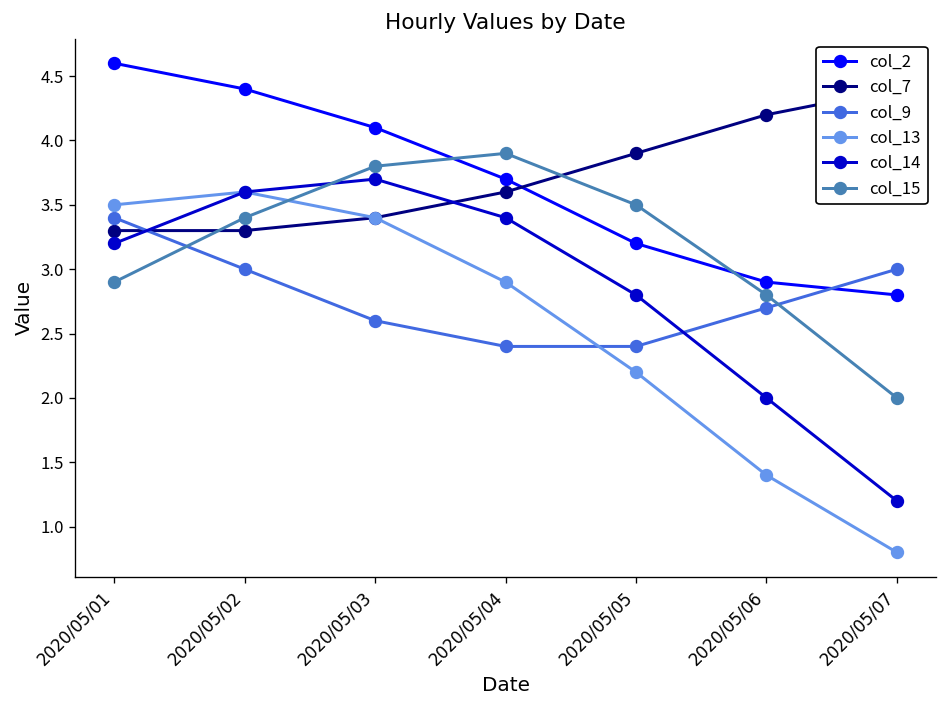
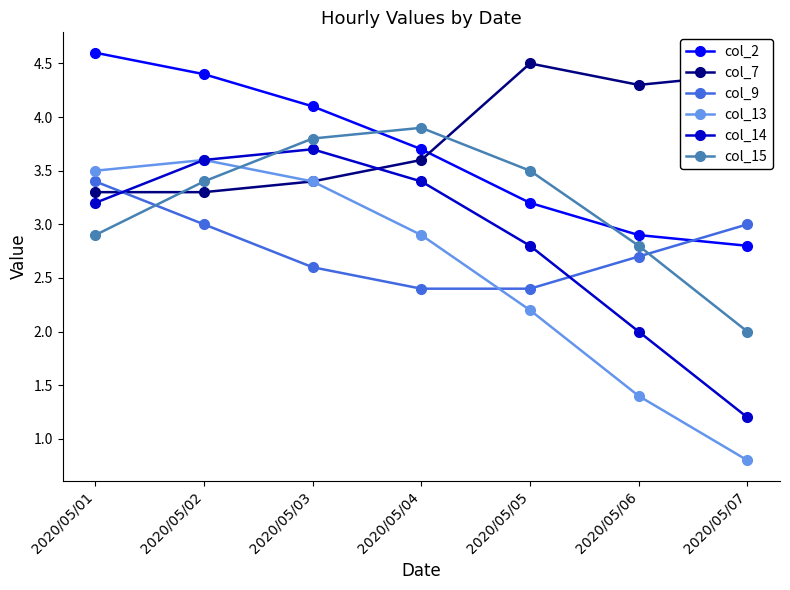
col_7, 2020/05/05: 3.9 -> 4.5
col_7, 2020/05/06: 4.2 -> 4.3
